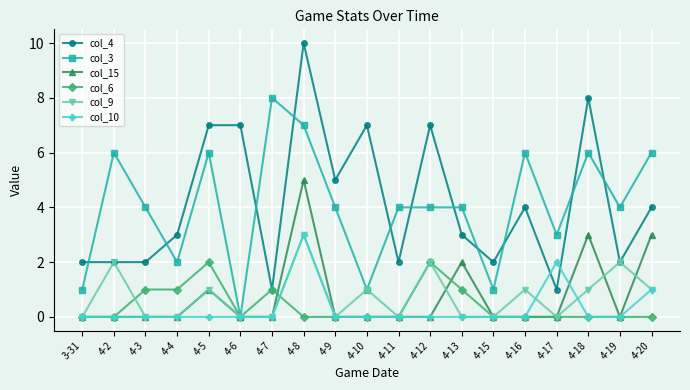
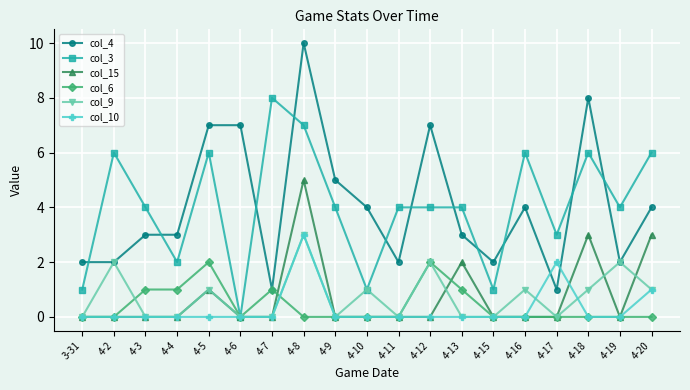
col_4, 4-3: 2 -> 3
col_4, 4-10: 7 -> 4
